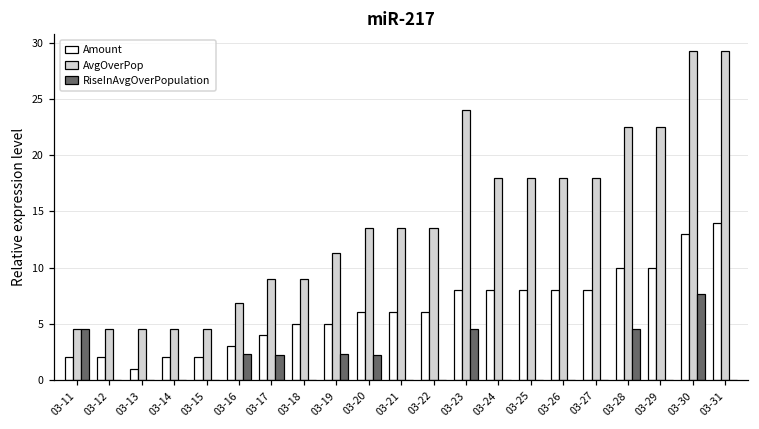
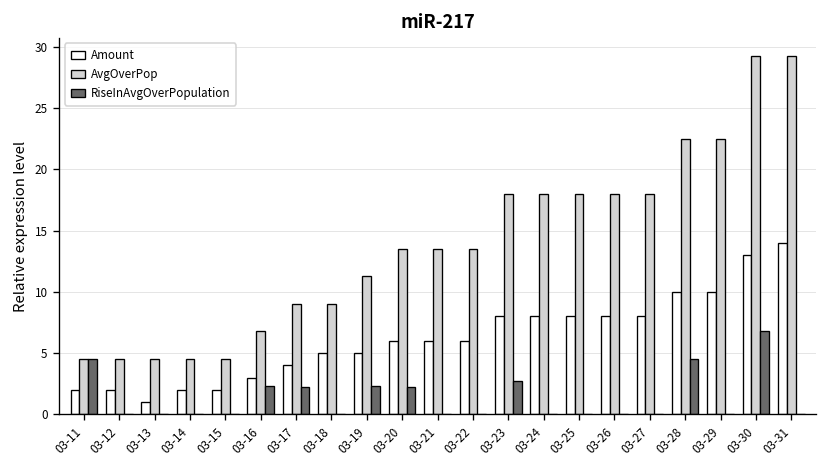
AvgOverPop, 03-23: 24 -> 18
RiseInAvgOverPopulation, 03-23: 4.5 -> 2.7
RiseInAvgOverPopulation, 03-30: 7.6 -> 6.8
